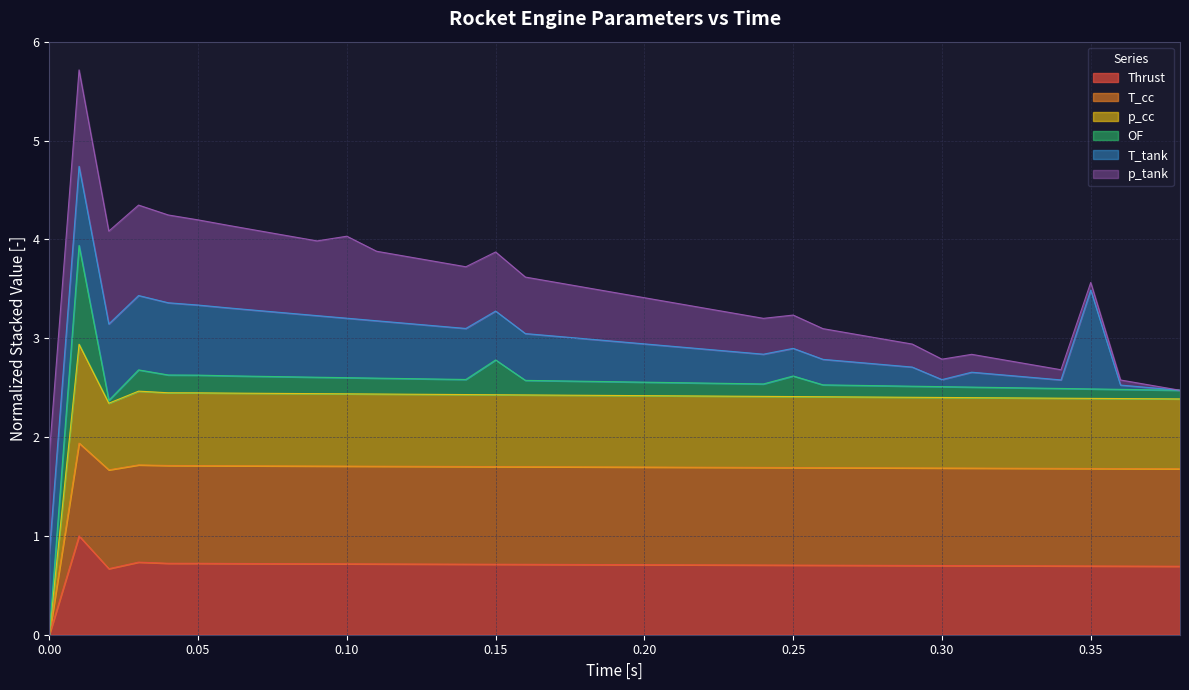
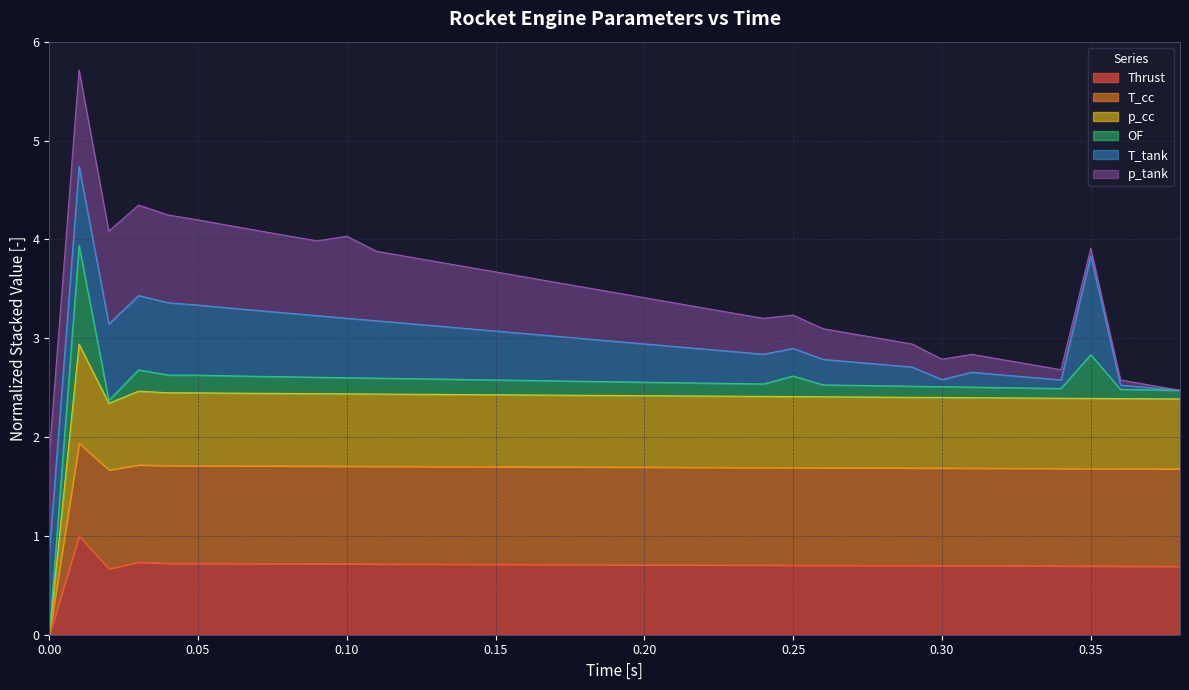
OF, 0.15: 0.4 -> 0.2
OF, 0.35: 0.1 -> 0.4
